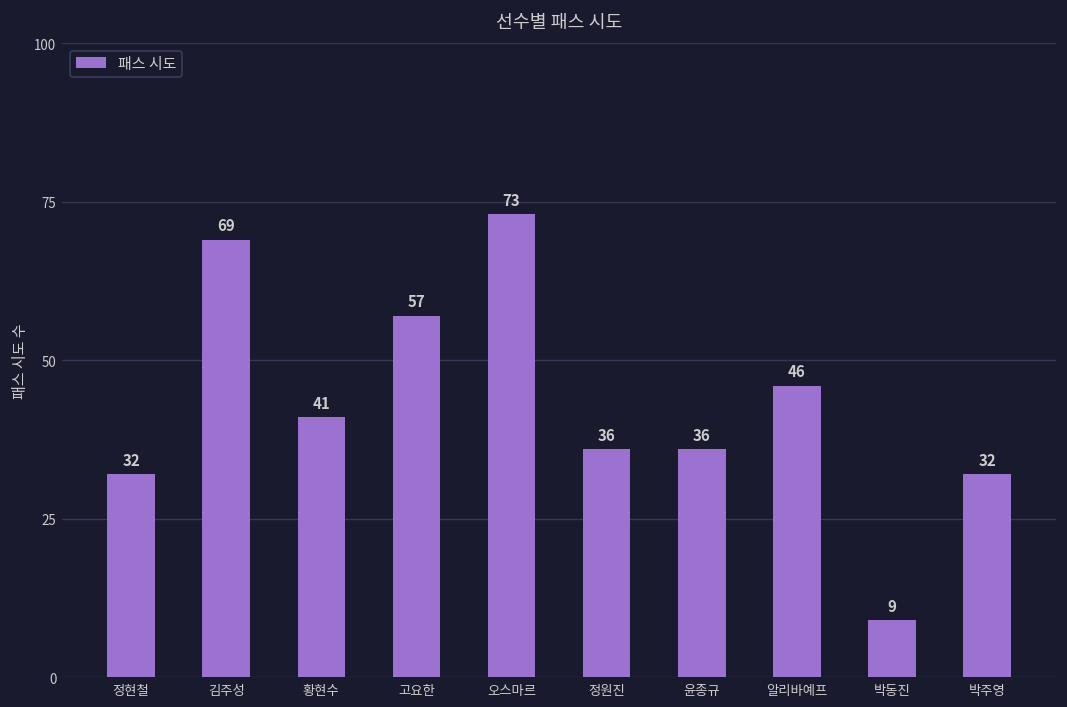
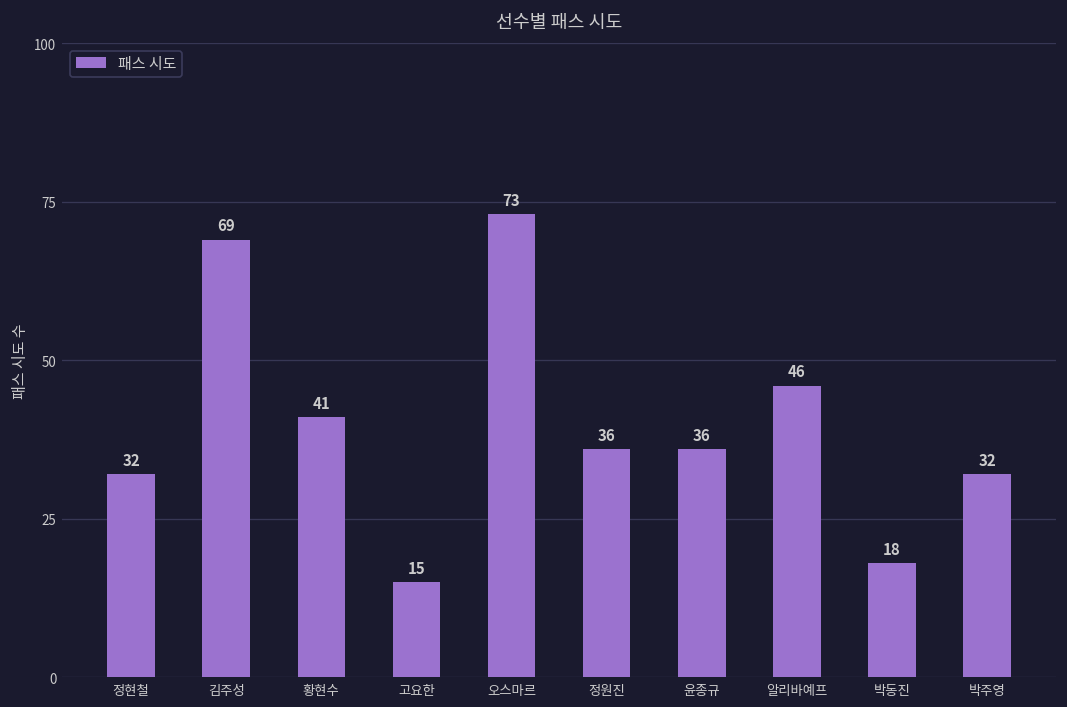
고요한: 57 -> 15
박동진: 9 -> 18
